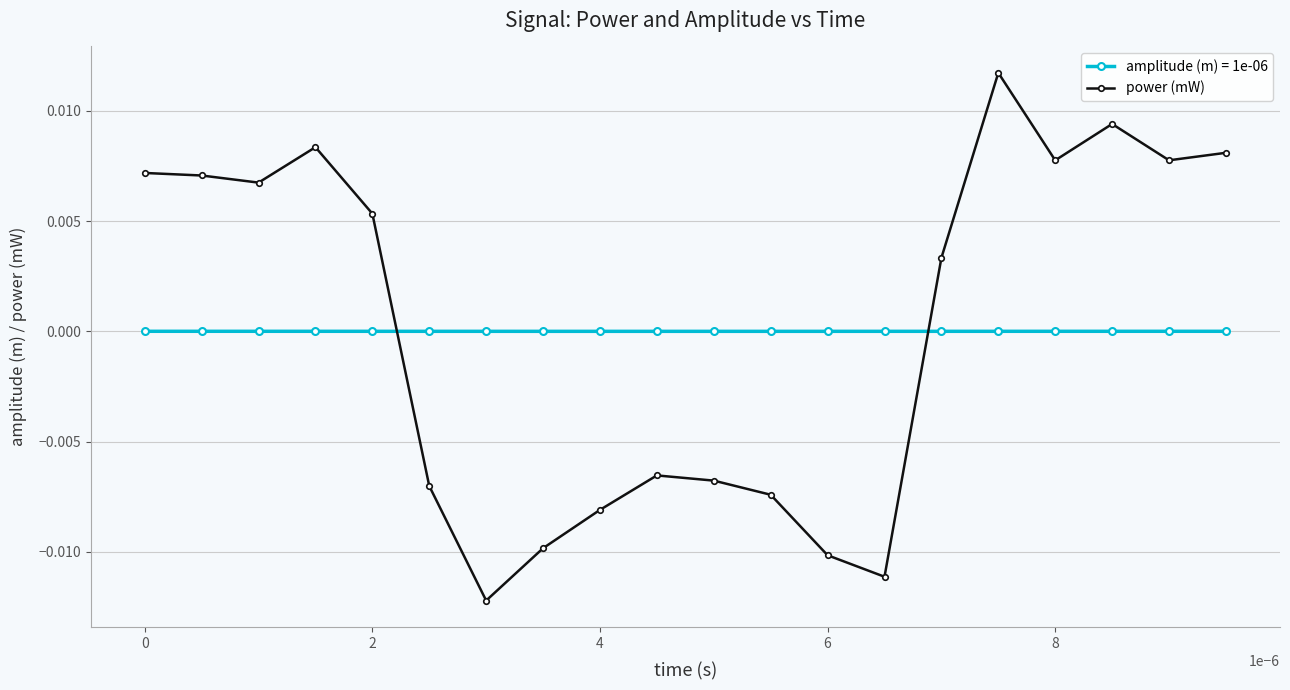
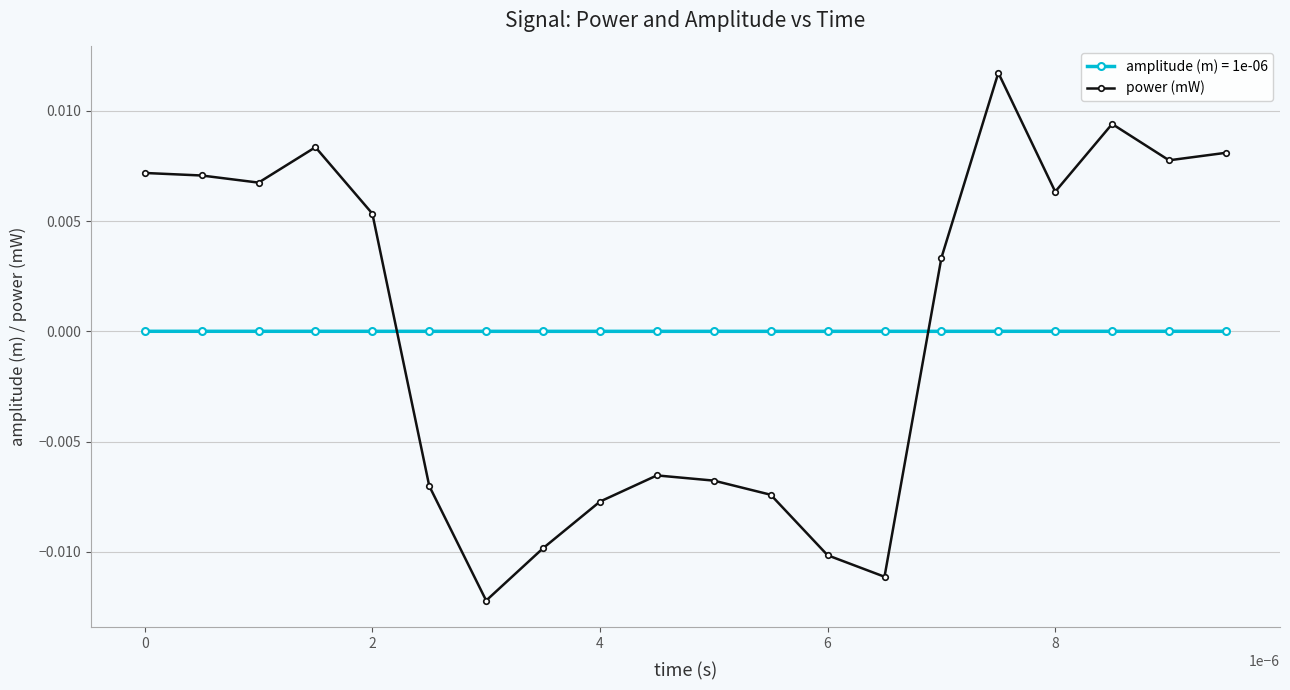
power (mW), 4: -0.0081 -> -0.0077
power (mW), 8: 0.0078 -> 0.0063
